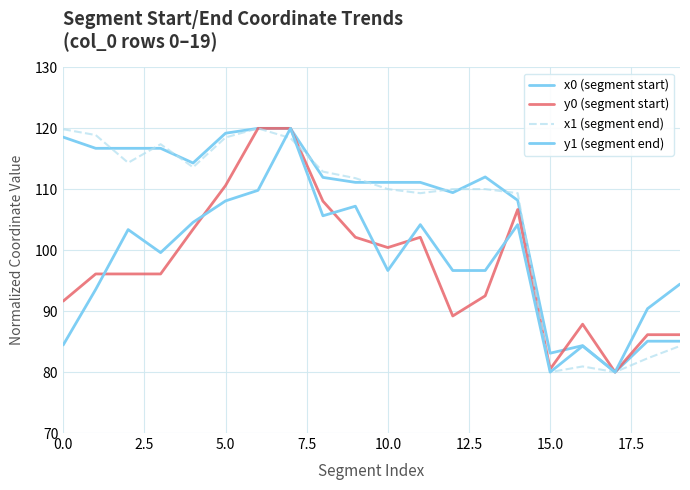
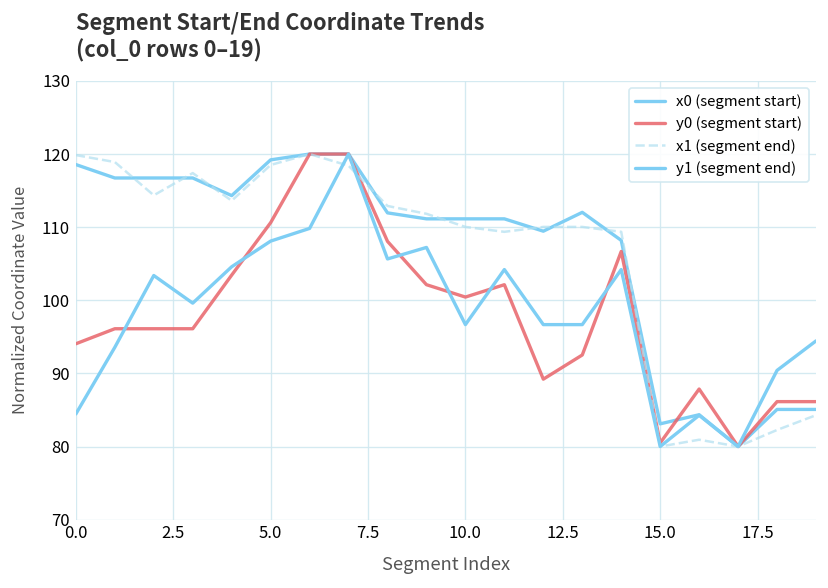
y0 (segment start), 0.0: 92 -> 94
